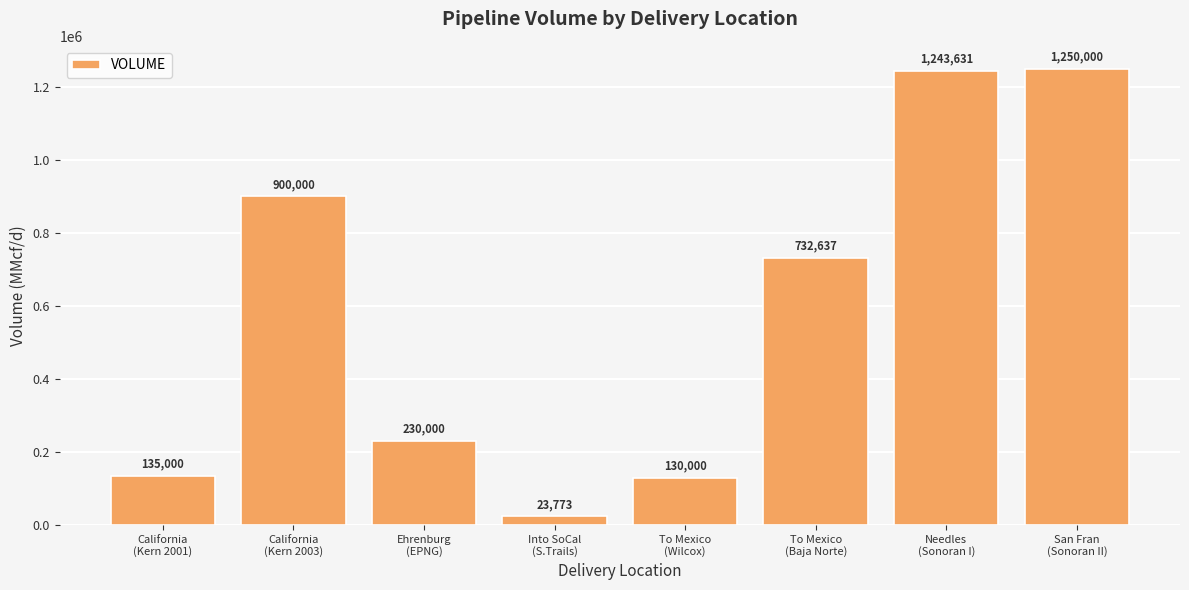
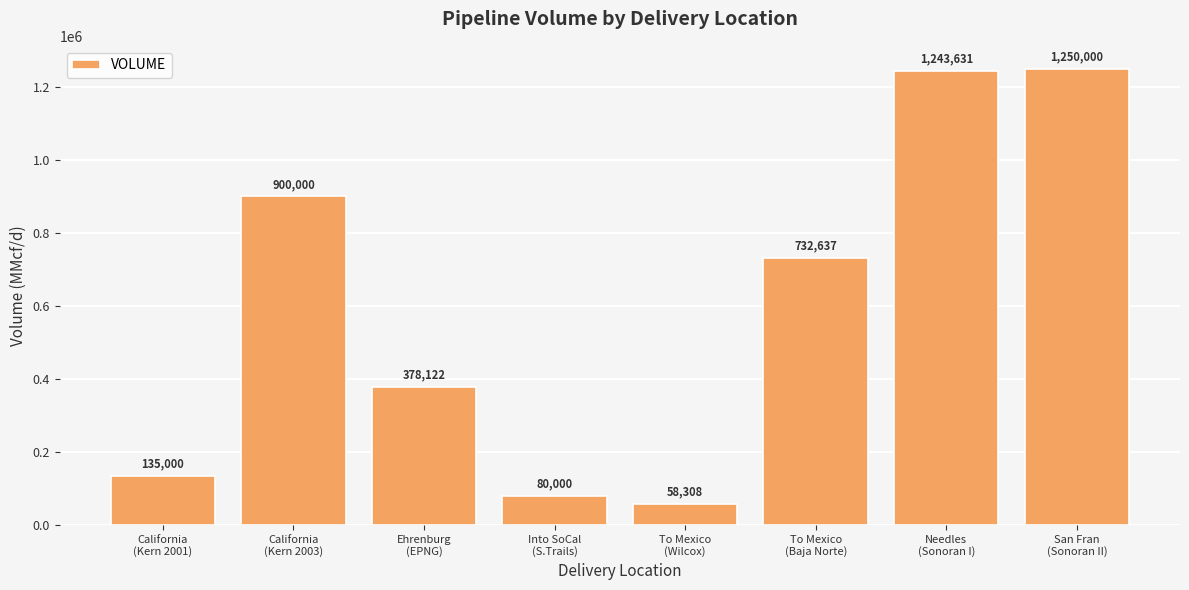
Ehrenburg (EPNG): 230,000 -> 378,122
Into SoCal (S.Trails): 23,773 -> 80,000
To Mexico (Wilcox): 130,000 -> 58,308
